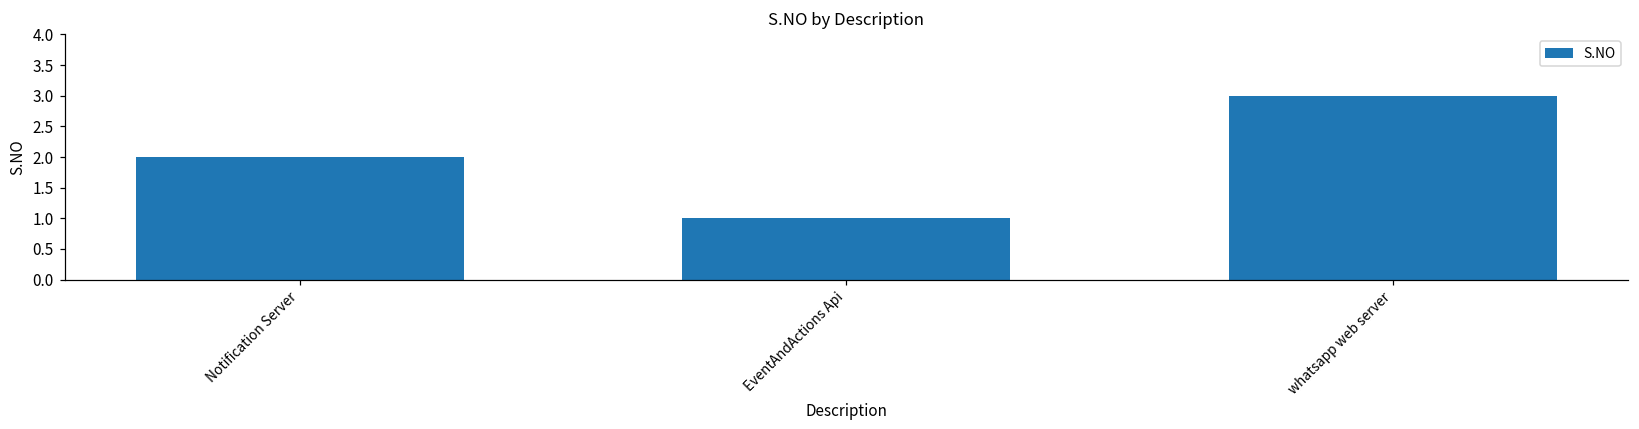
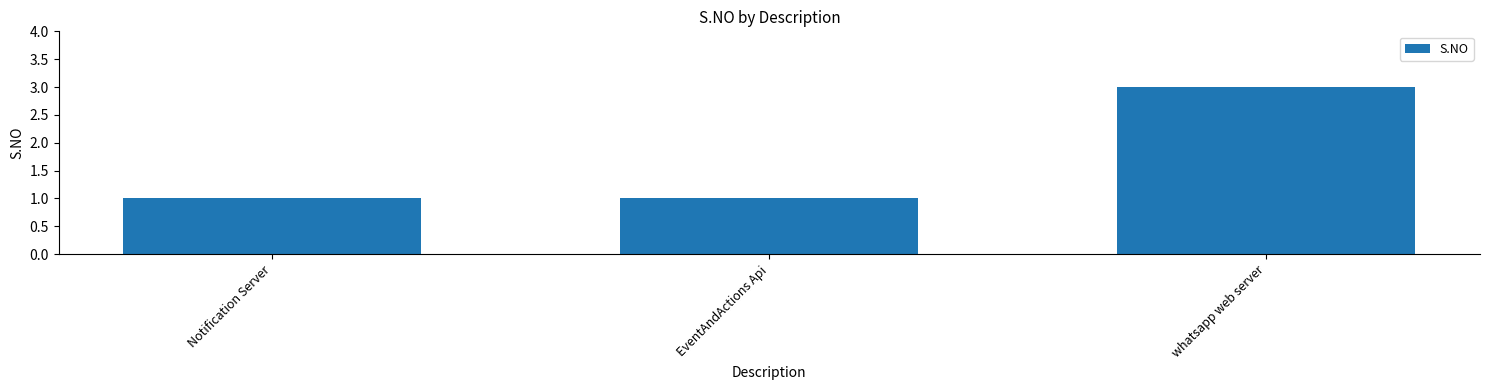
Notification Server: 2 -> 1
